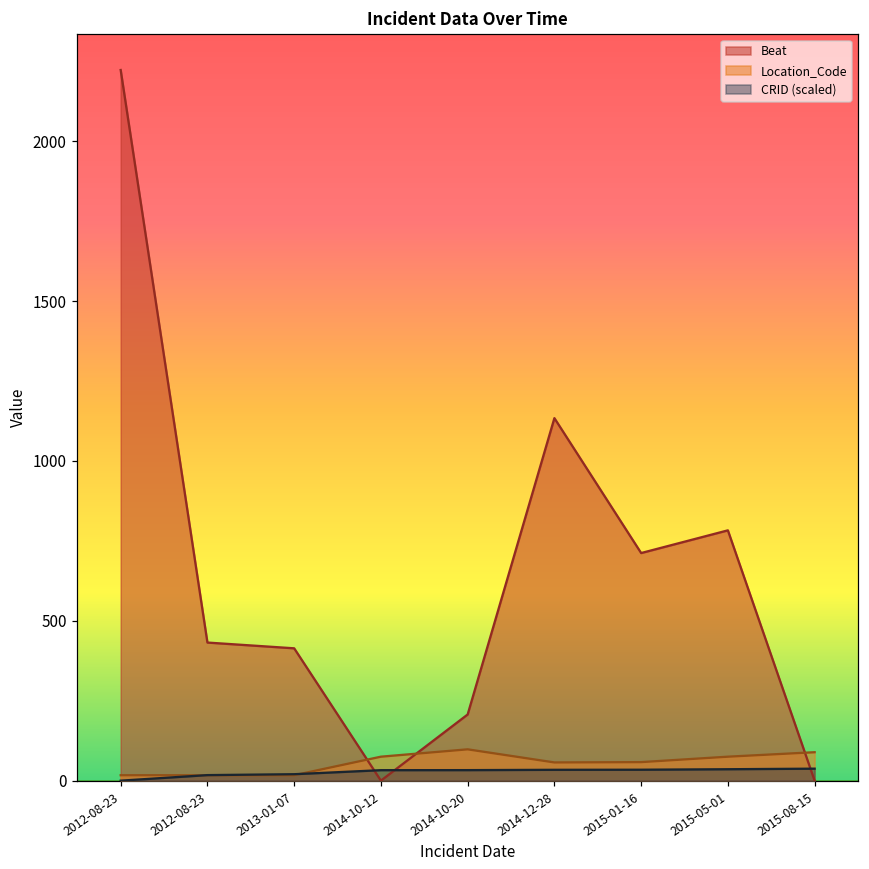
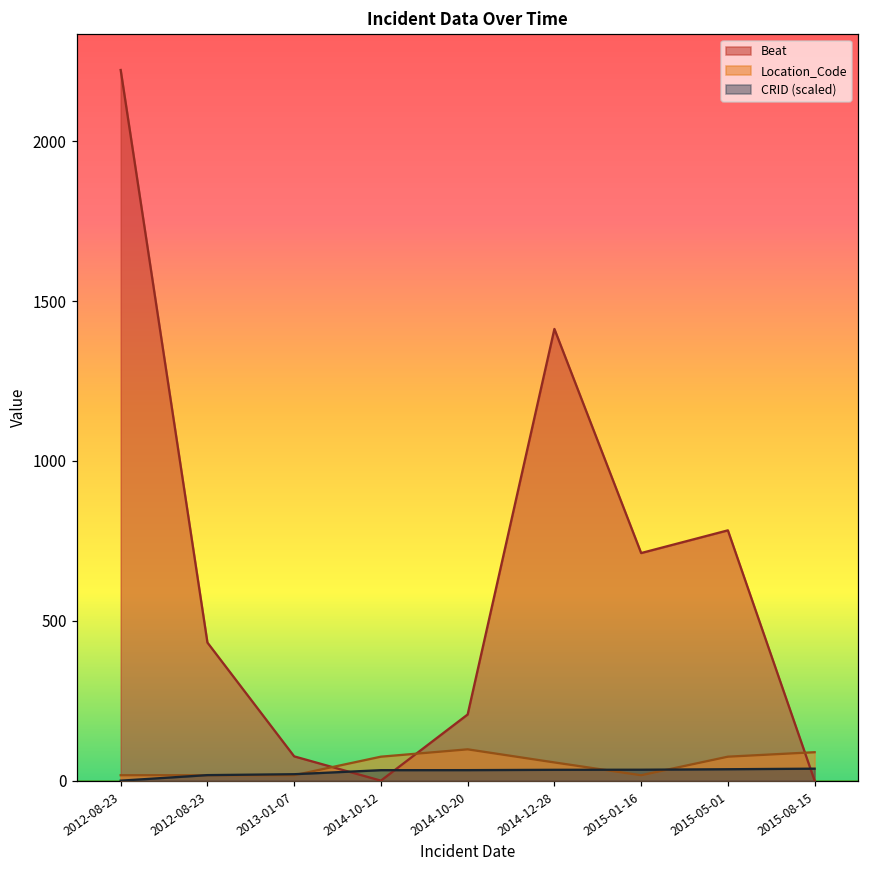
Beat, 2013-01-07: 410 -> 80
Beat, 2014-12-28: 1130 -> 1410
Location_Code, 2015-01-16: 60 -> 20
